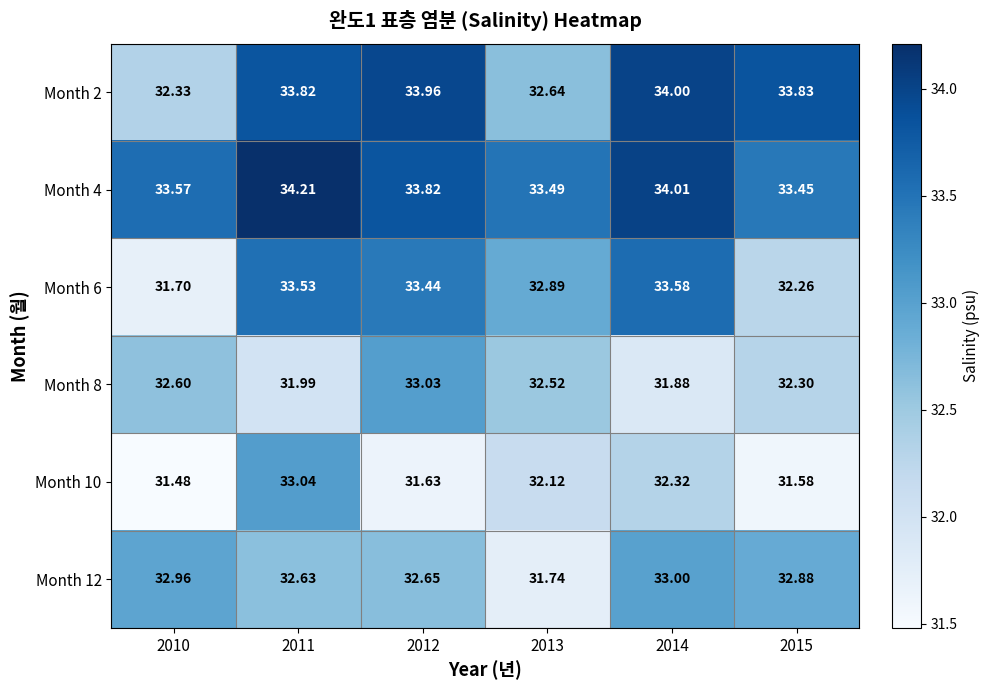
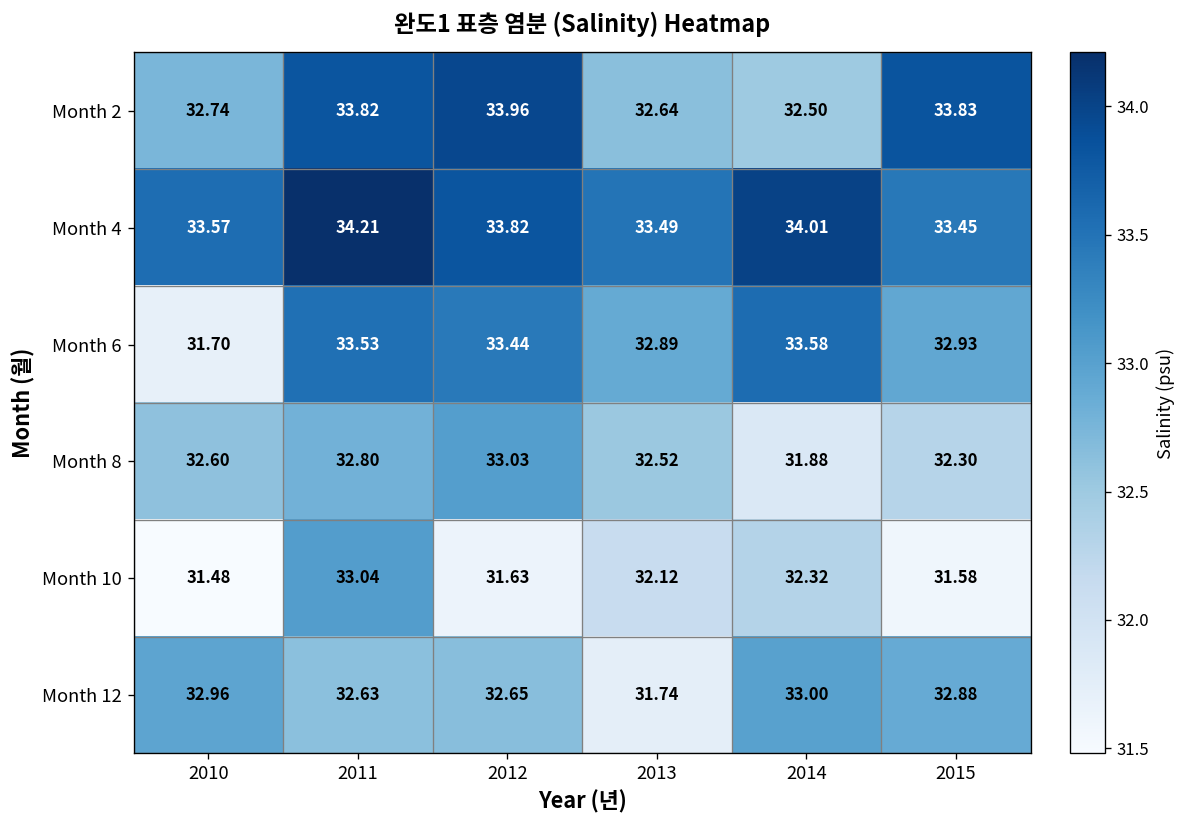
Month 2, 2010: 32.33 -> 32.74
Month 2, 2014: 34.00 -> 32.50
Month 6, 2015: 32.26 -> 32.93
Month 8, 2011: 31.99 -> 32.80
